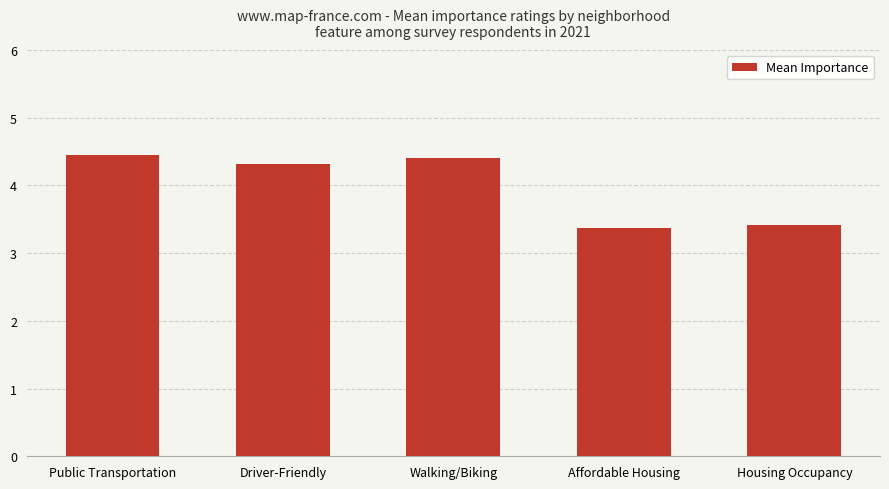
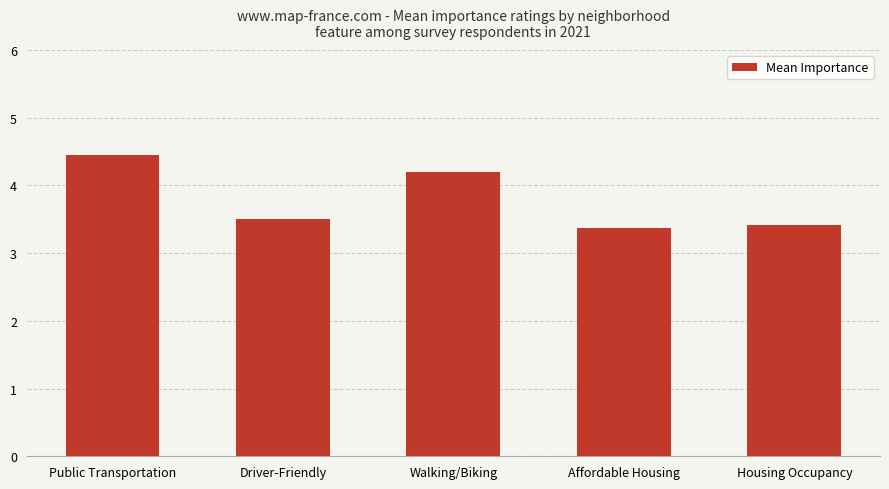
Driver-Friendly: 4.3 -> 3.5
Walking/Biking: 4.4 -> 4.2
